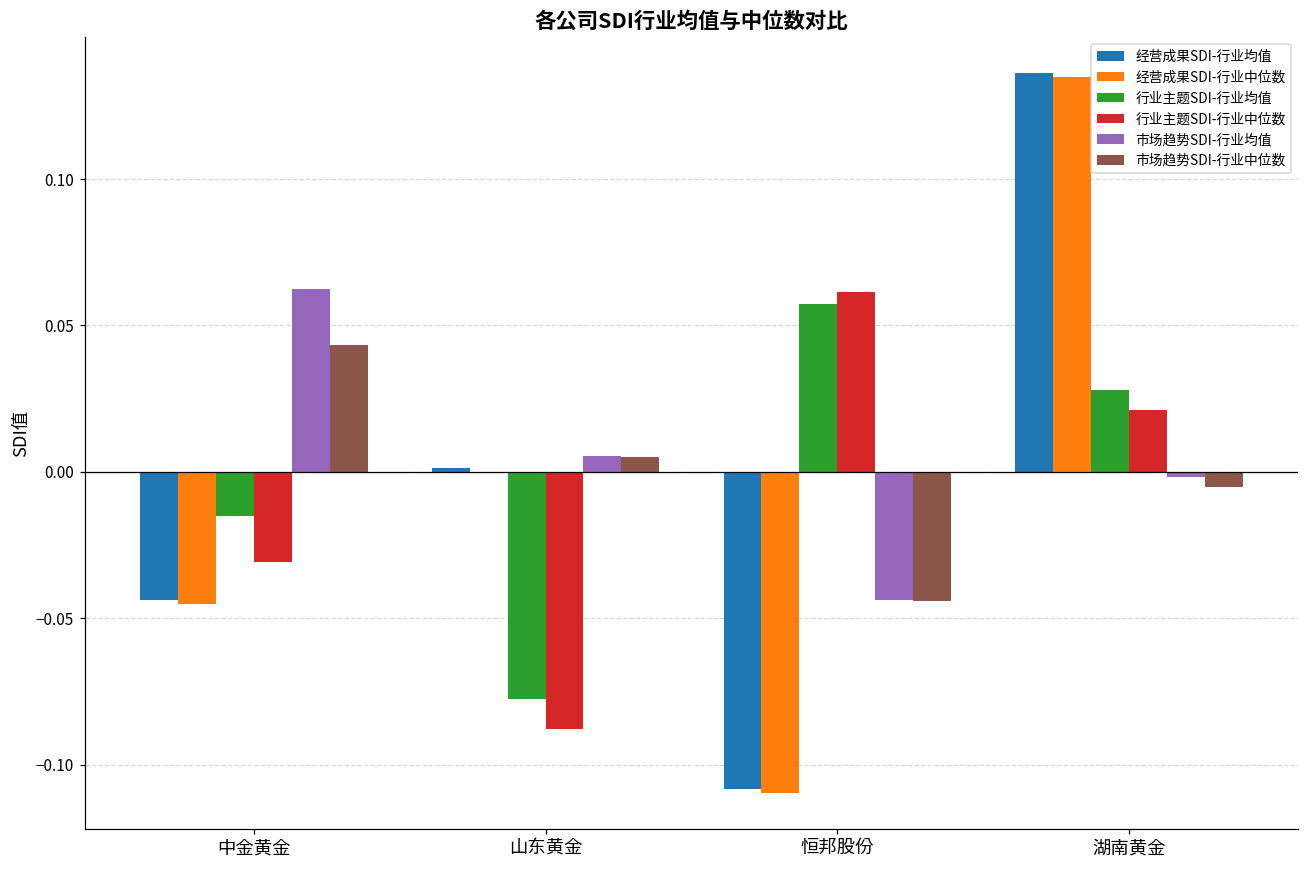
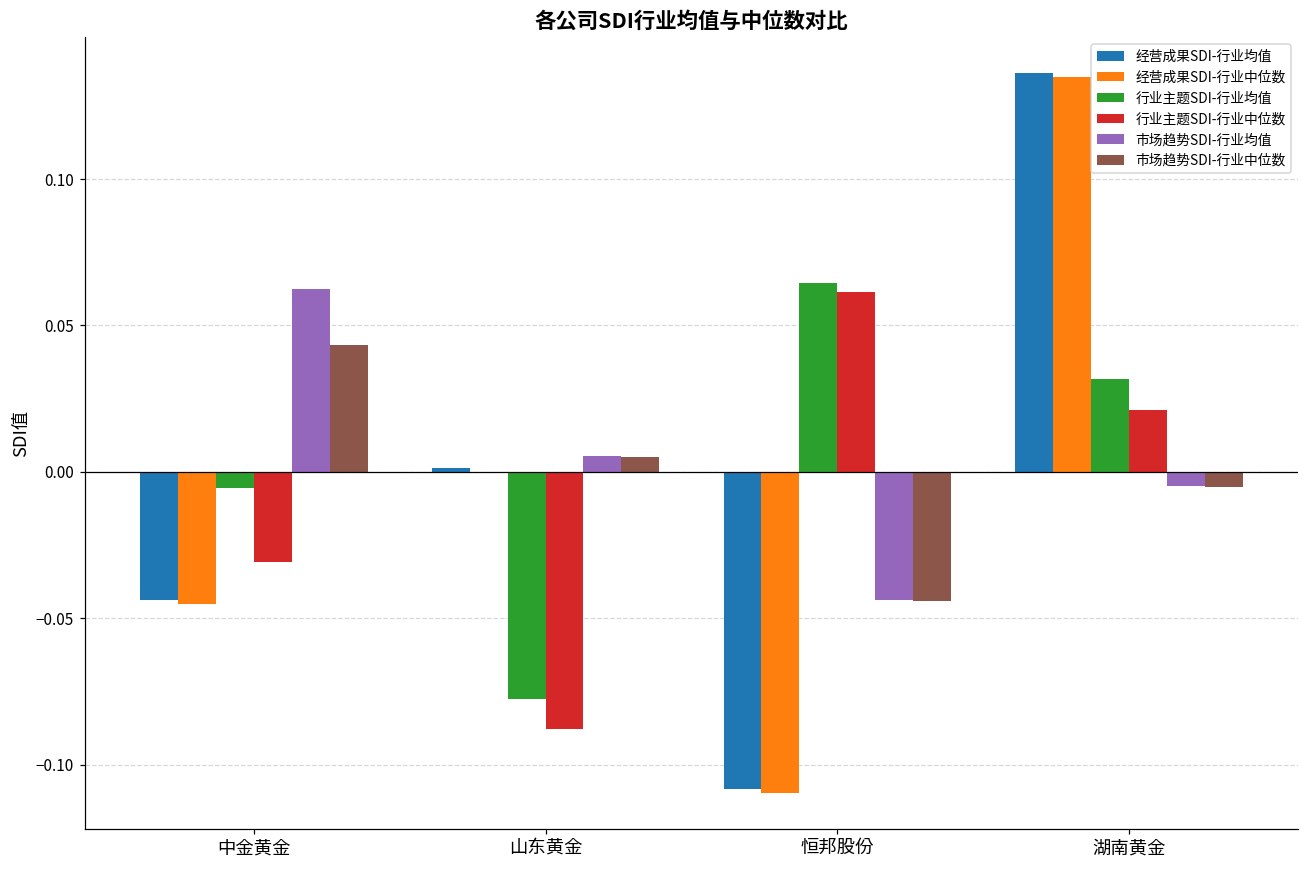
行业主题SDI-行业均值, 中金黄金: -0.015 -> -0.006
行业主题SDI-行业均值, 恒邦股份: 0.057 -> 0.065
行业主题SDI-行业均值, 湖南黄金: 0.028 -> 0.032
市场趋势SDI-行业均值, 湖南黄金: -0.002 -> -0.005
